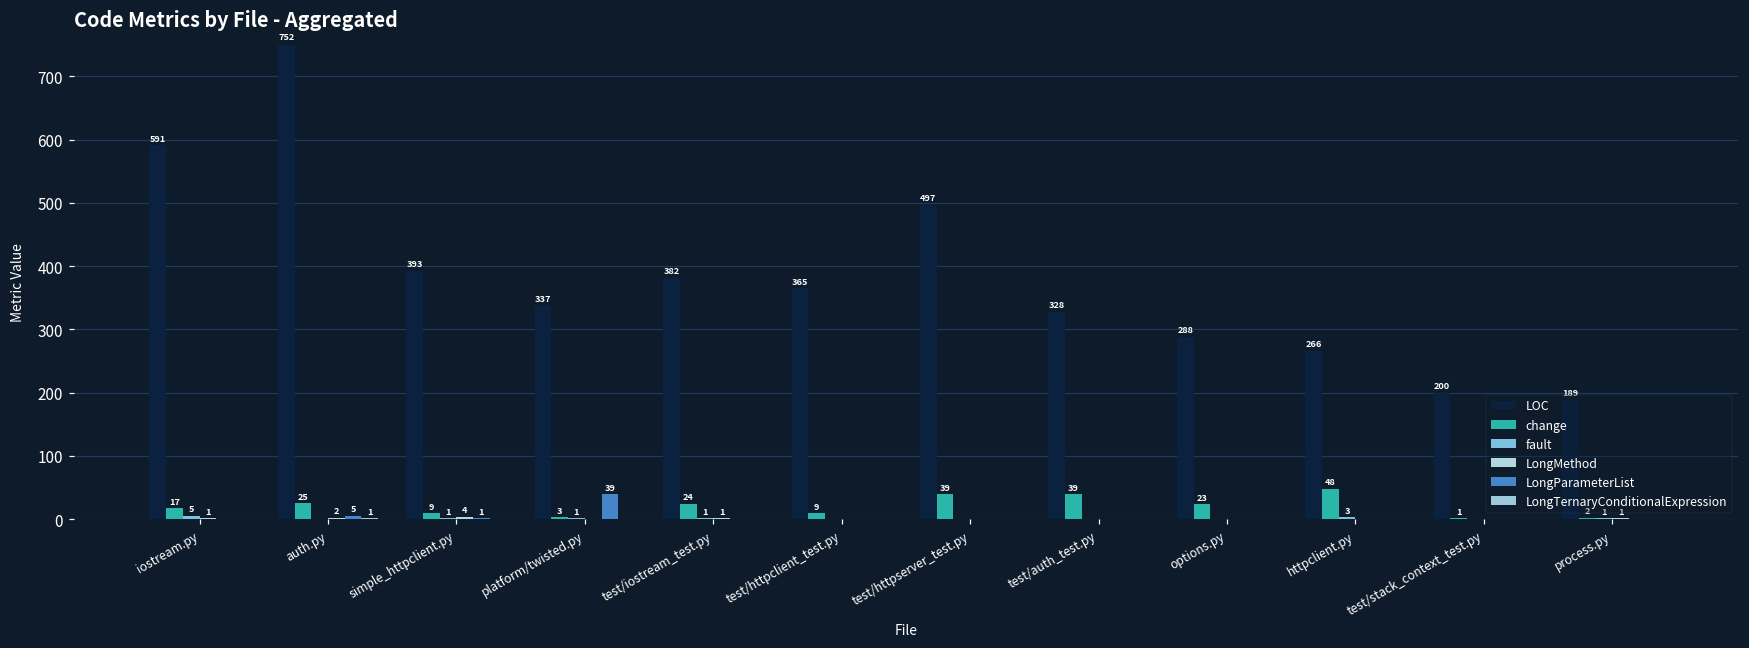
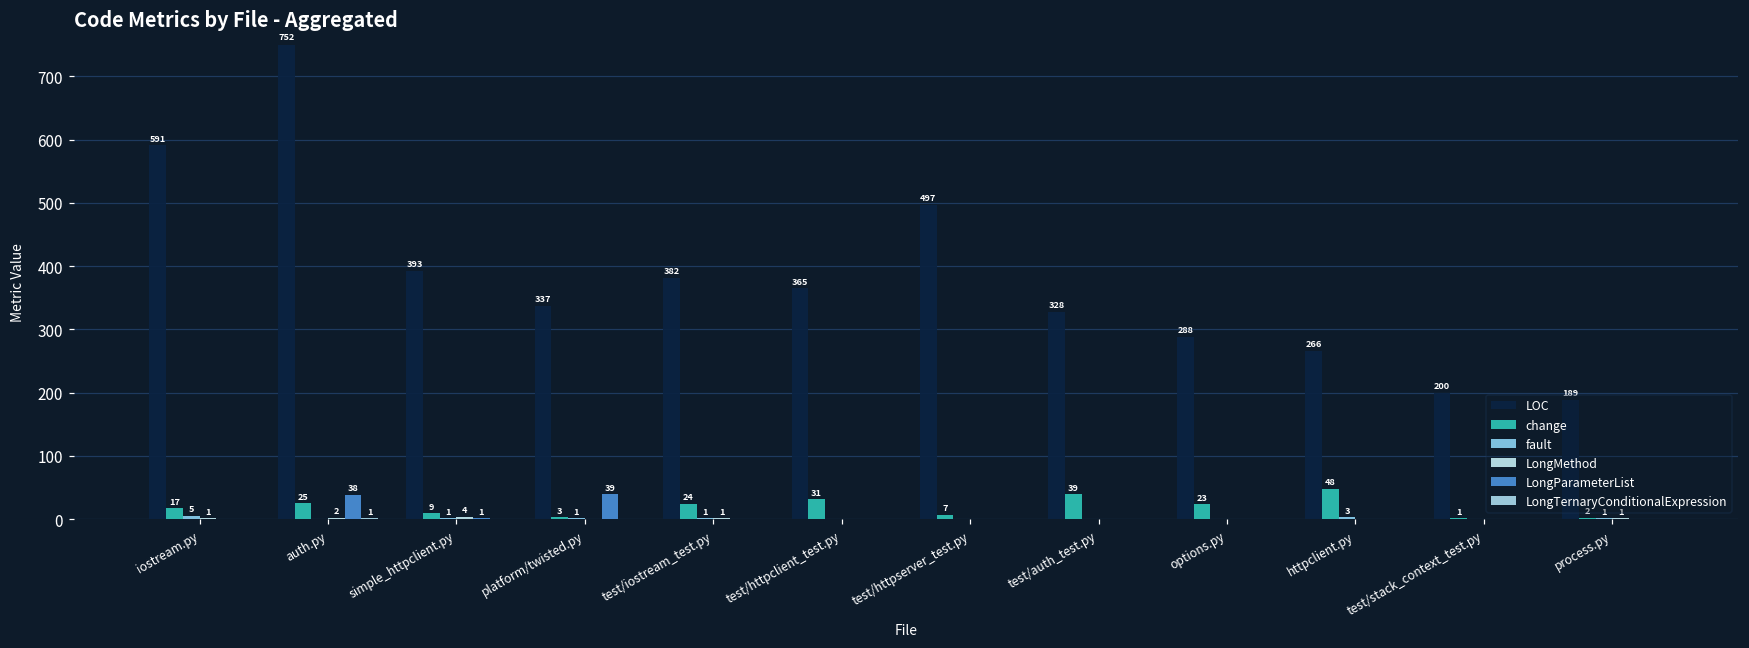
LongParameterList, auth.py: 5 -> 38
change, test/httpclient_test.py: 9 -> 31
change, test/httpserver_test.py: 39 -> 7
